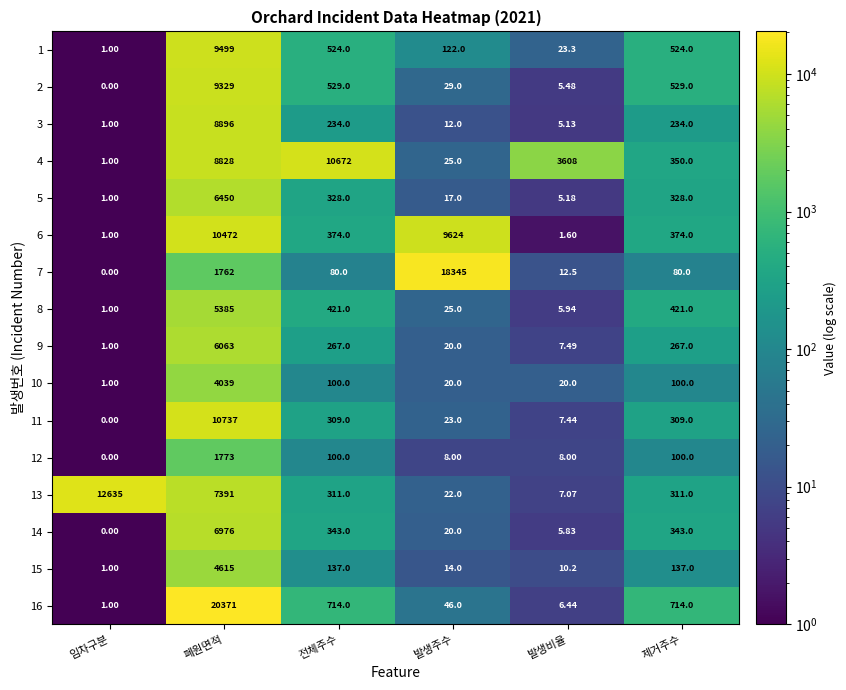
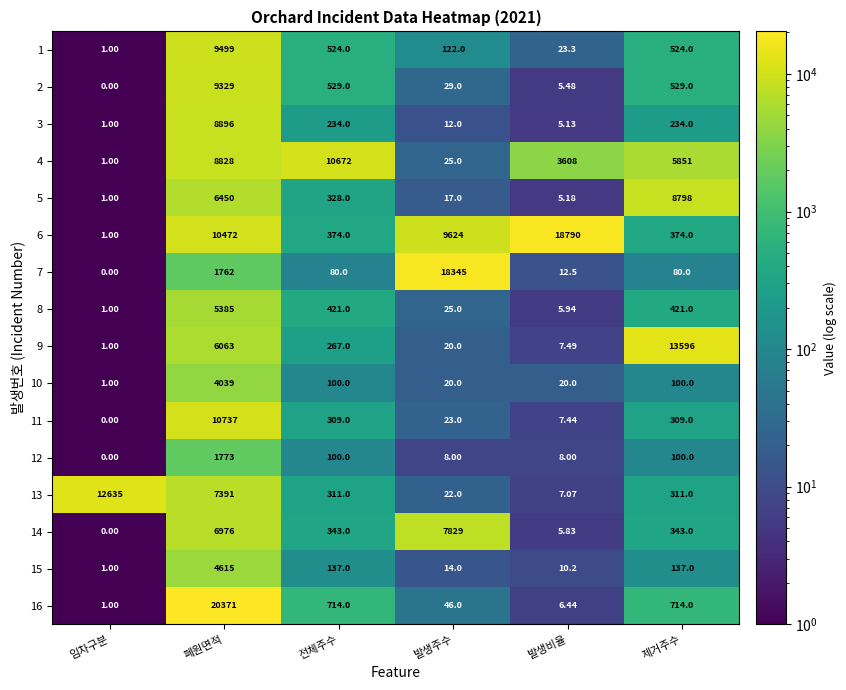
4, 제거주수: 350.0 -> 5851
5, 제거주수: 328.0 -> 8798
6, 발생비율: 1.60 -> 18790
9, 제거주수: 267.0 -> 13596
14, 발생주수: 20.0 -> 7829
